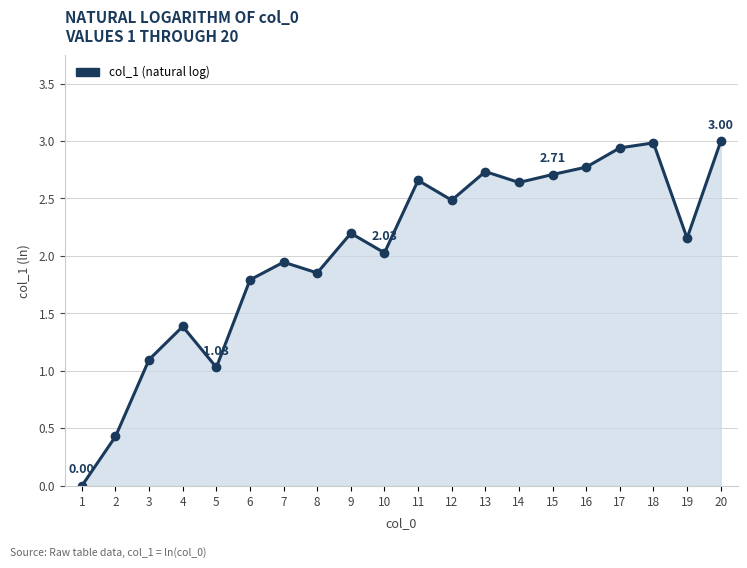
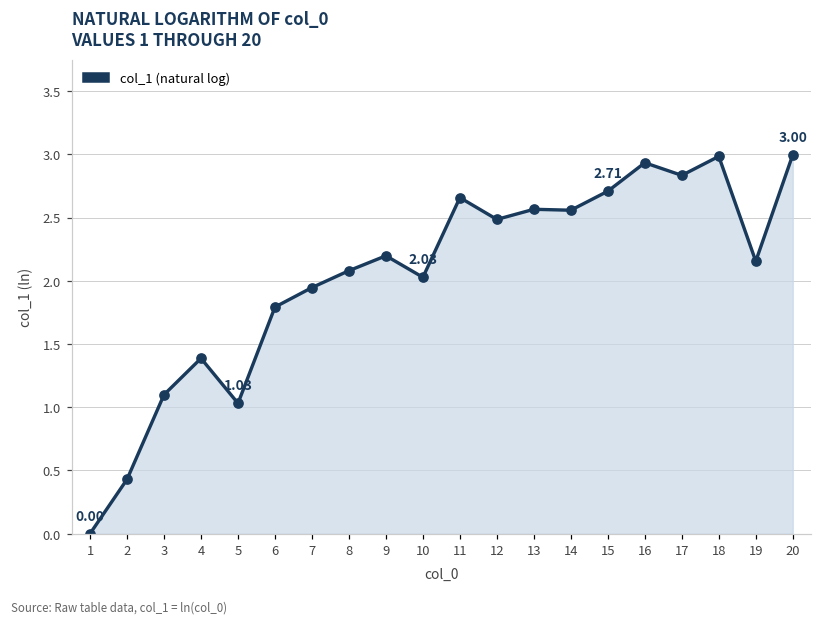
8: 1.85 -> 2.08
13: 2.73 -> 2.56
14: 2.64 -> 2.56
16: 2.77 -> 2.93
17: 2.94 -> 2.83
